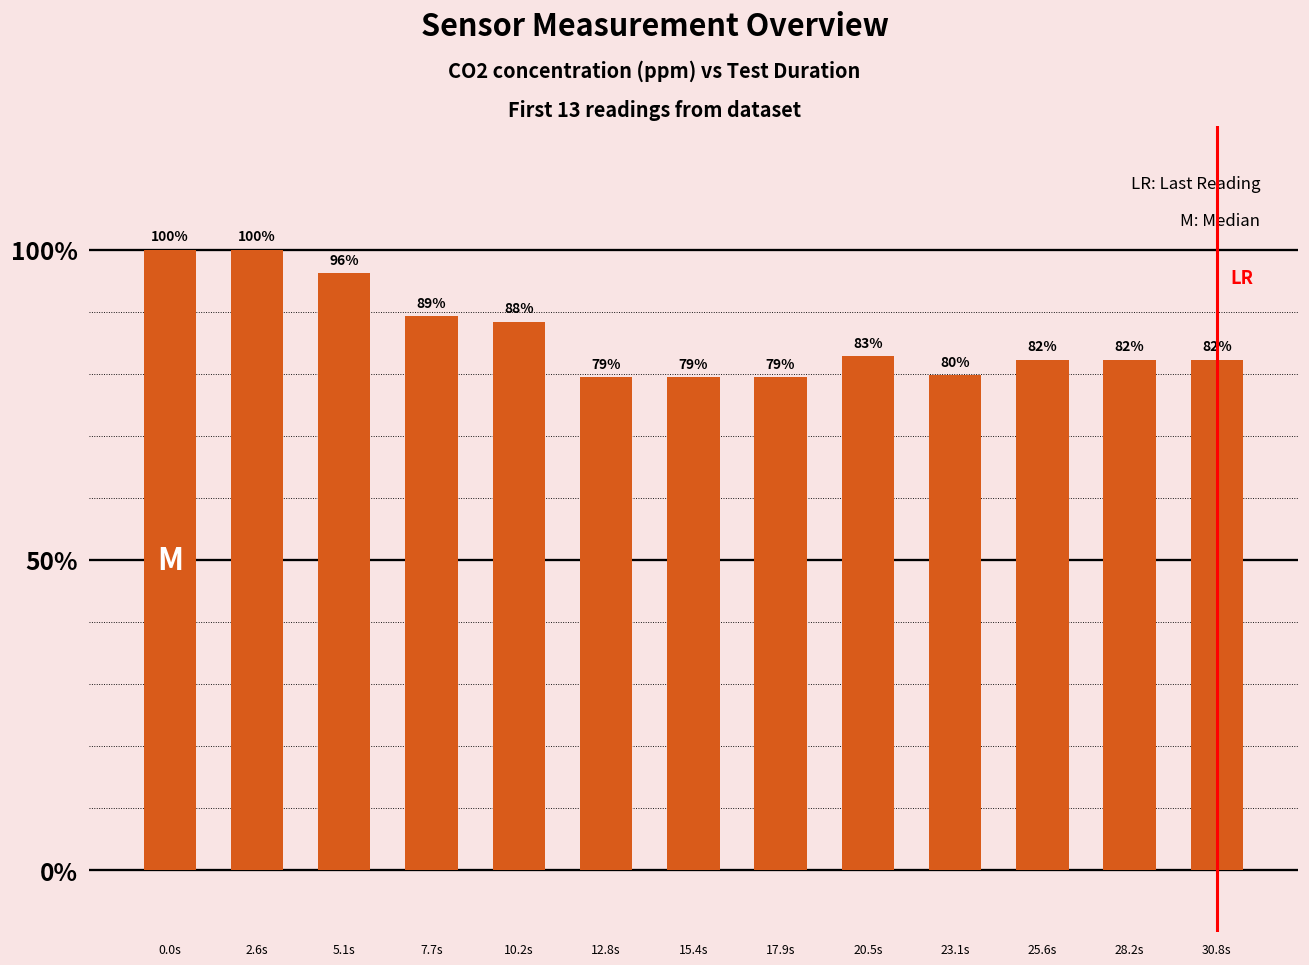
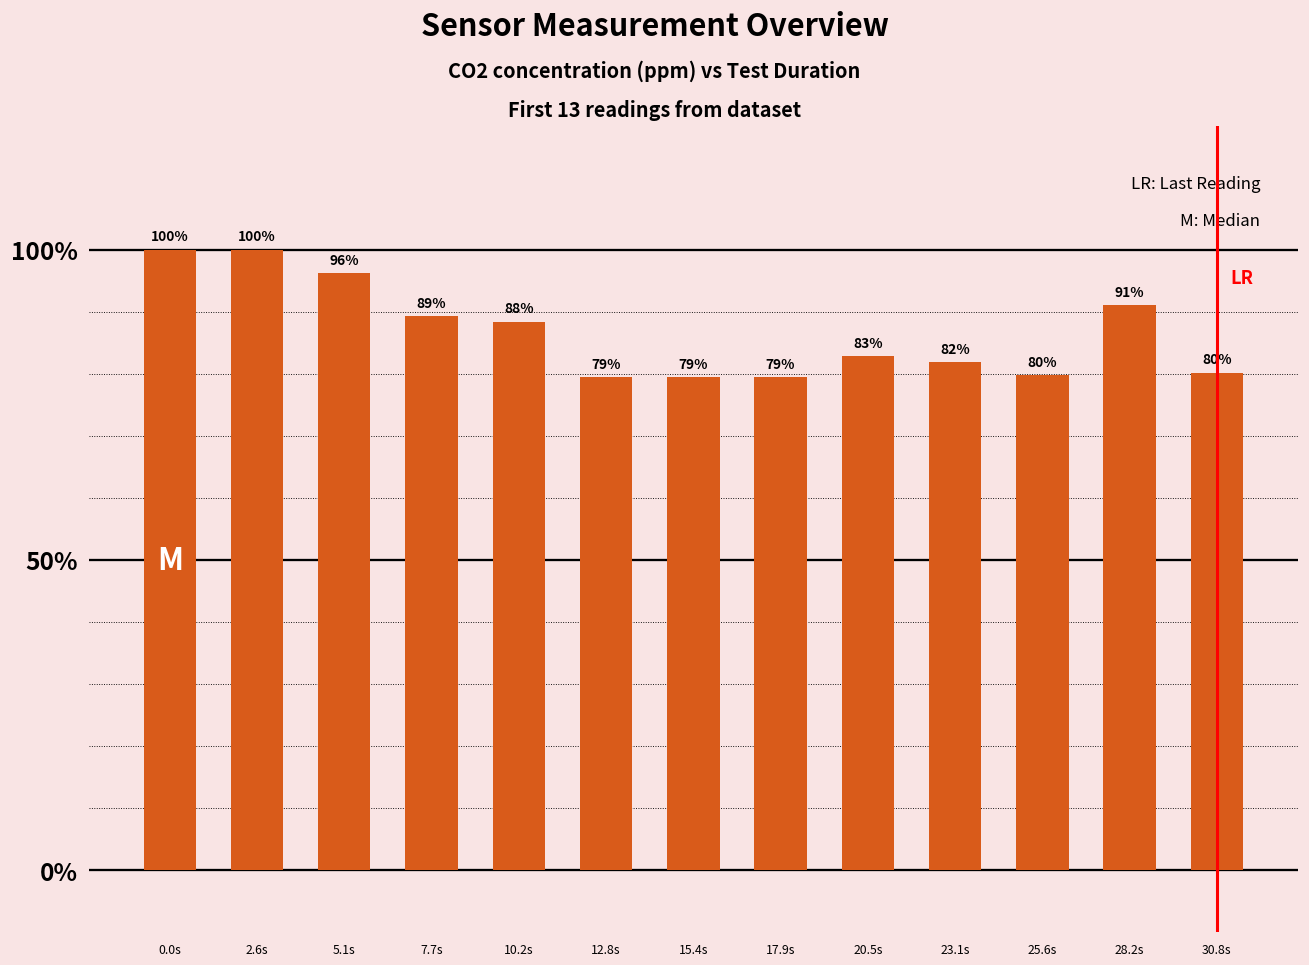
23.1s: 80% -> 82%
25.6s: 82% -> 80%
28.2s: 82% -> 91%
30.8s: 82% -> 80%
